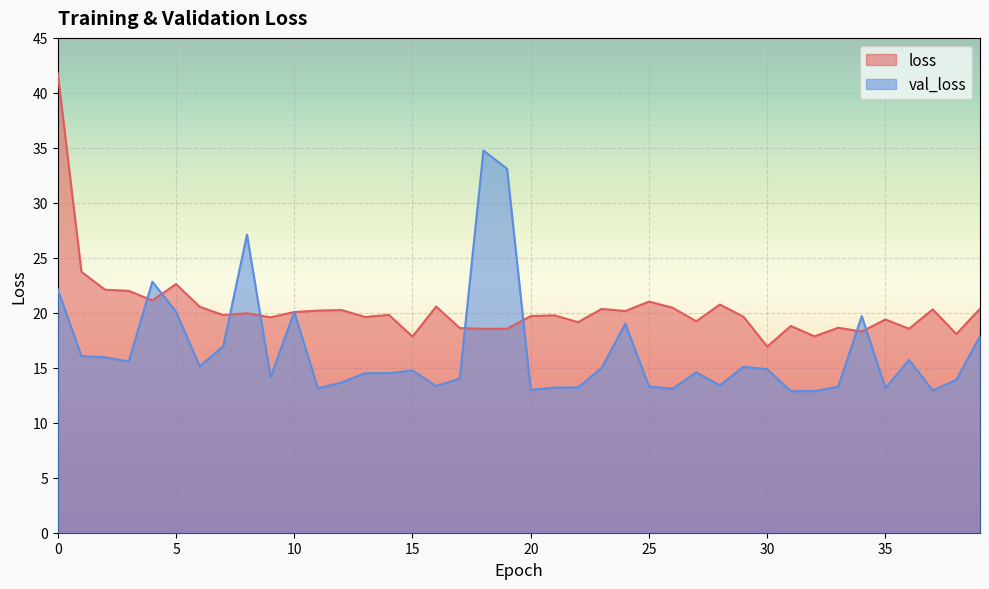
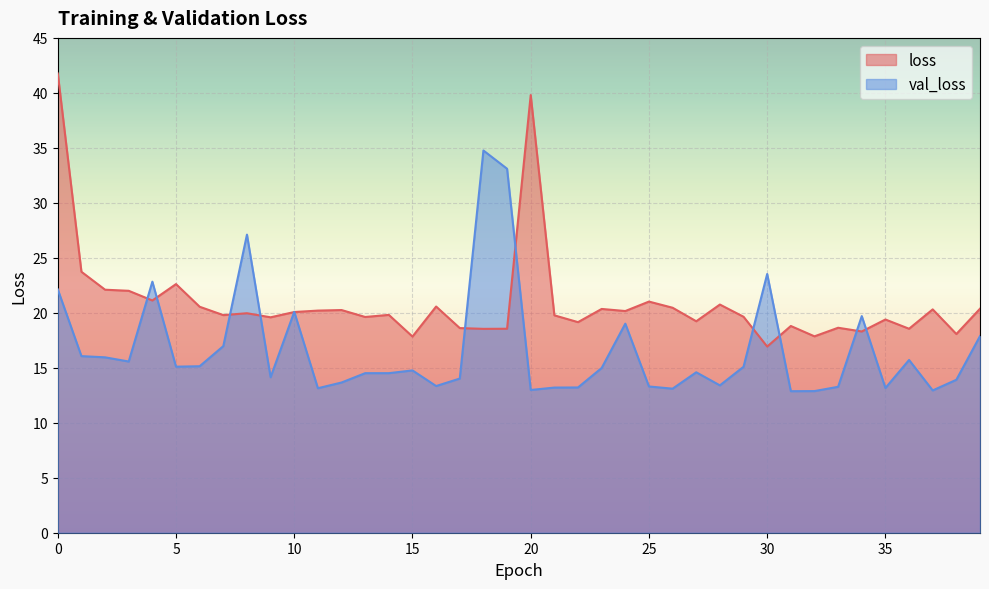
val_loss, 5: 20.1 -> 15.1
loss, 20: 19.7 -> 39.8
val_loss, 30: 14.9 -> 23.5
